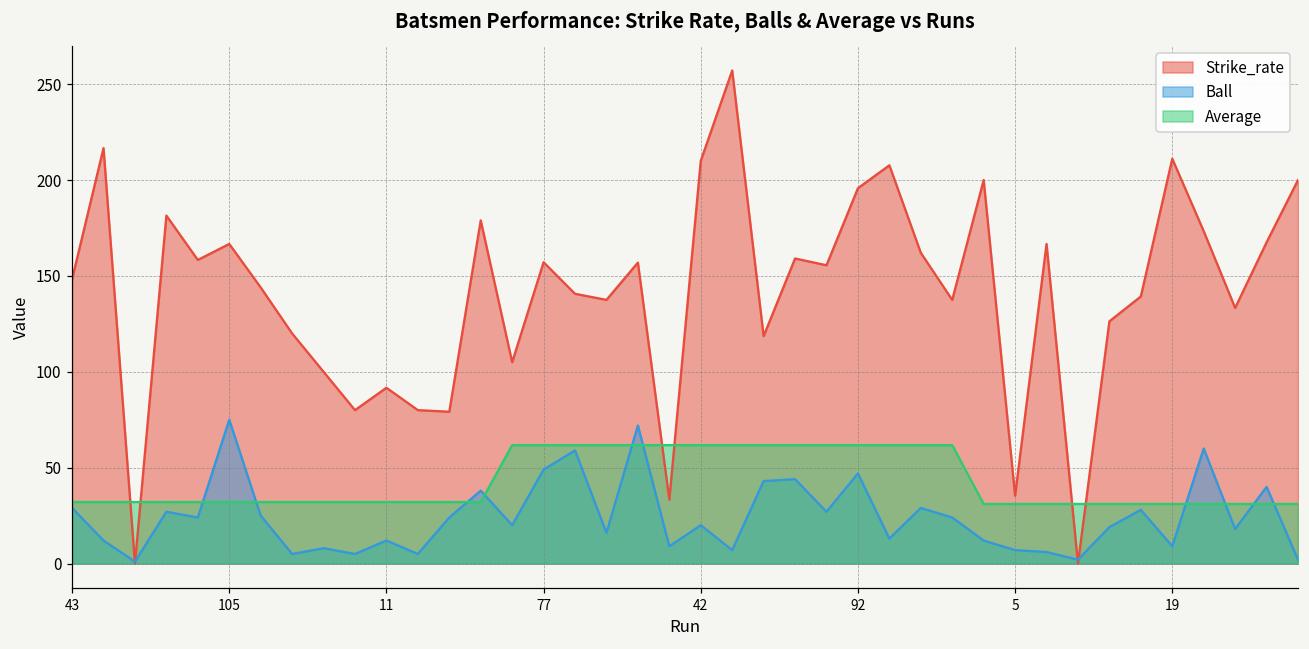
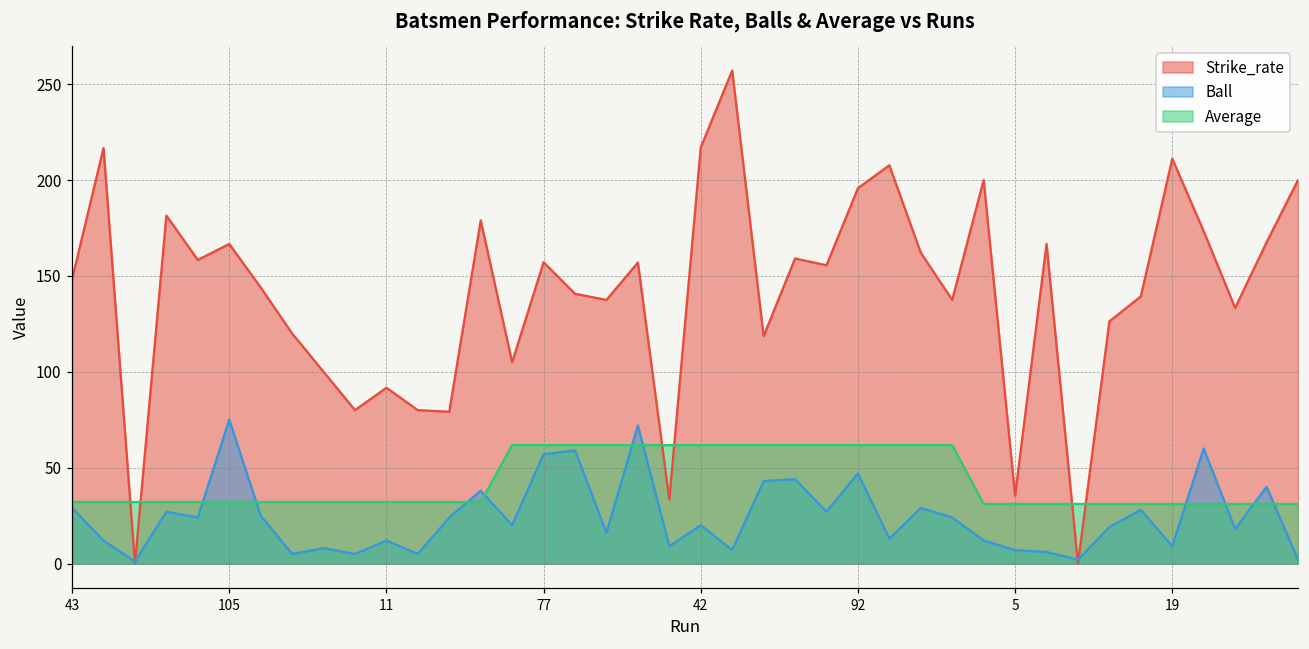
Ball, 77: 49 -> 57
Strike_rate, 42: 210 -> 217
